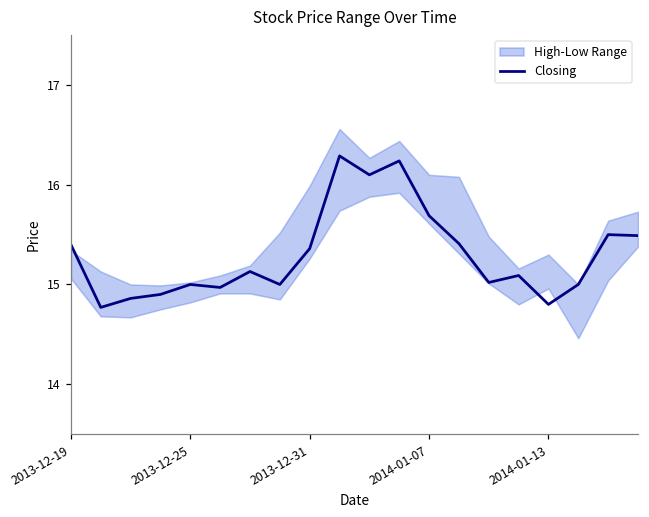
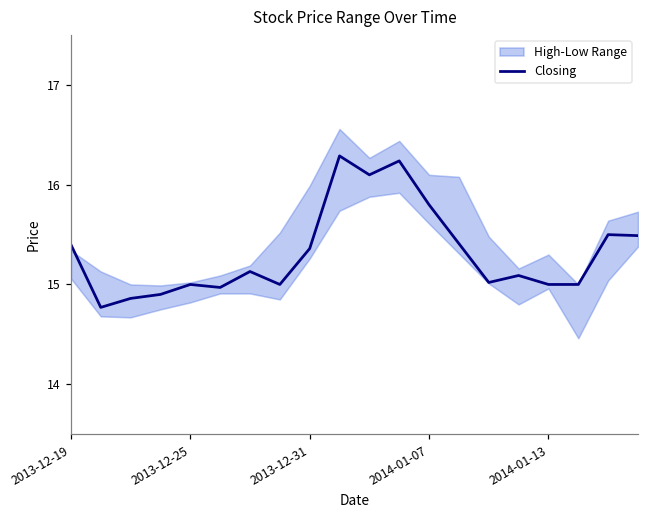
Closing, 2014-01-07: 15.7 -> 15.8
Closing, 2014-01-13: 14.8 -> 15.0
